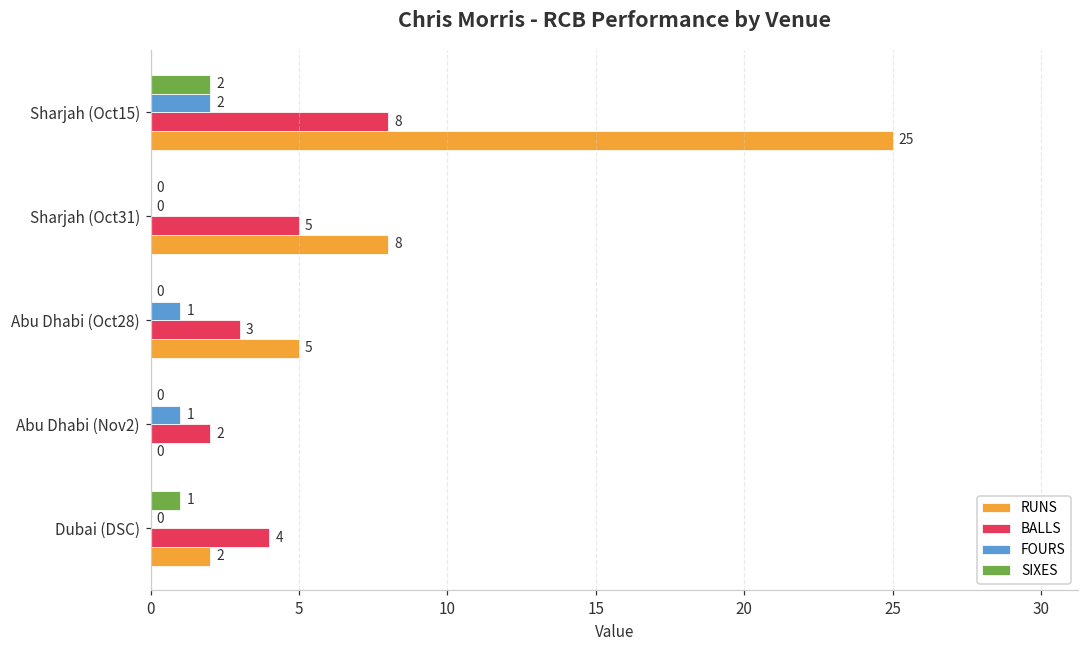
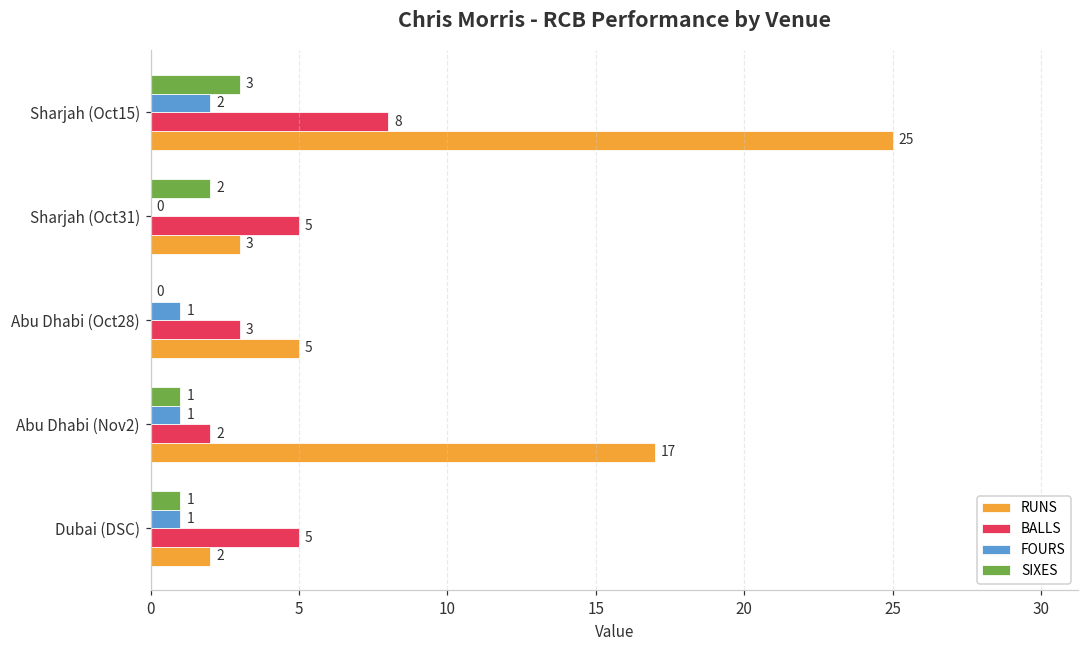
SIXES, Sharjah (Oct15): 2 -> 3
SIXES, Sharjah (Oct31): 0 -> 2
RUNS, Sharjah (Oct31): 8 -> 3
SIXES, Abu Dhabi (Nov2): 0 -> 1
RUNS, Abu Dhabi (Nov2): 0 -> 17
FOURS, Dubai (DSC): 0 -> 1
BALLS, Dubai (DSC): 4 -> 5
